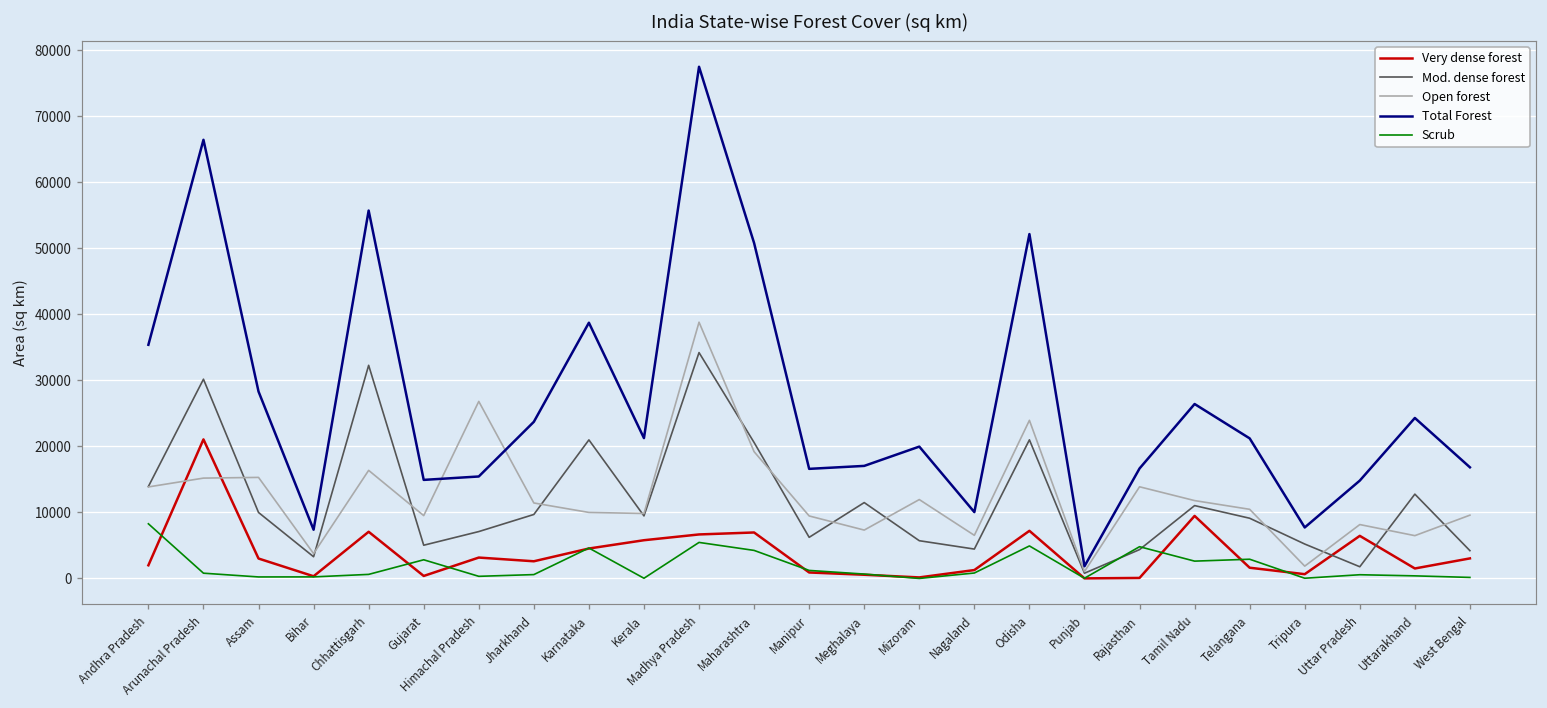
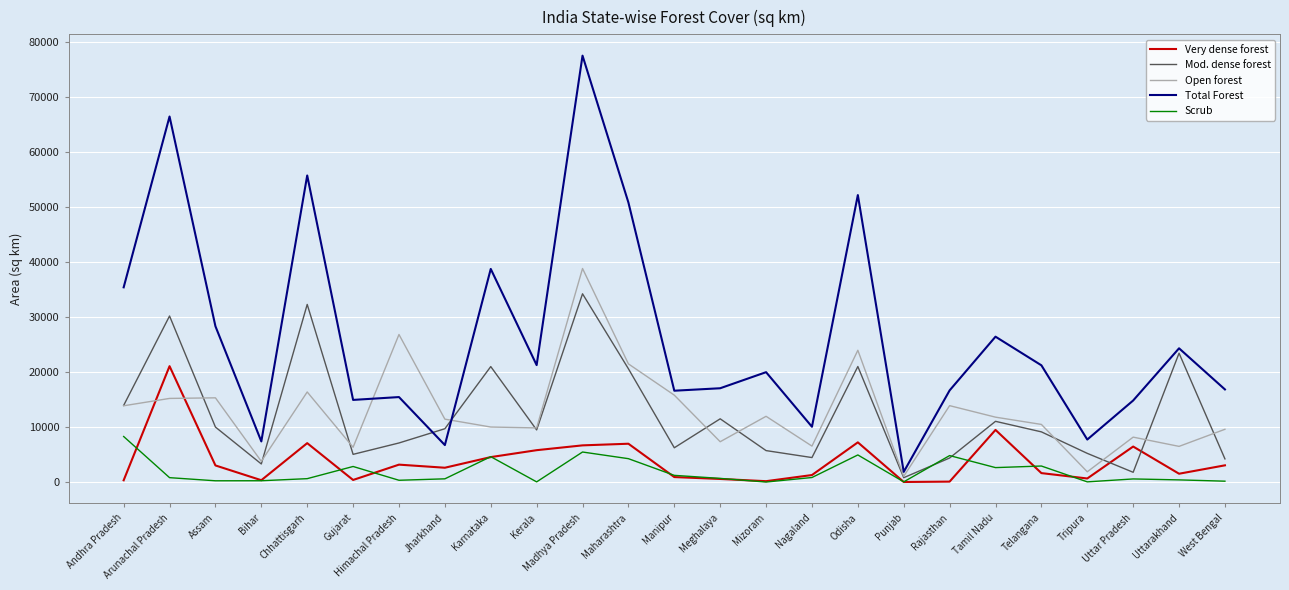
Very dense forest, Andhra Pradesh: 2000 -> 0
Open forest, Gujarat: 10000 -> 6000
Total Forest, Jharkhand: 24000 -> 7000
Open forest, Maharashtra: 19000 -> 21000
Open forest, Manipur: 9000 -> 16000
Mod. dense forest, Uttarakhand: 13000 -> 23000
